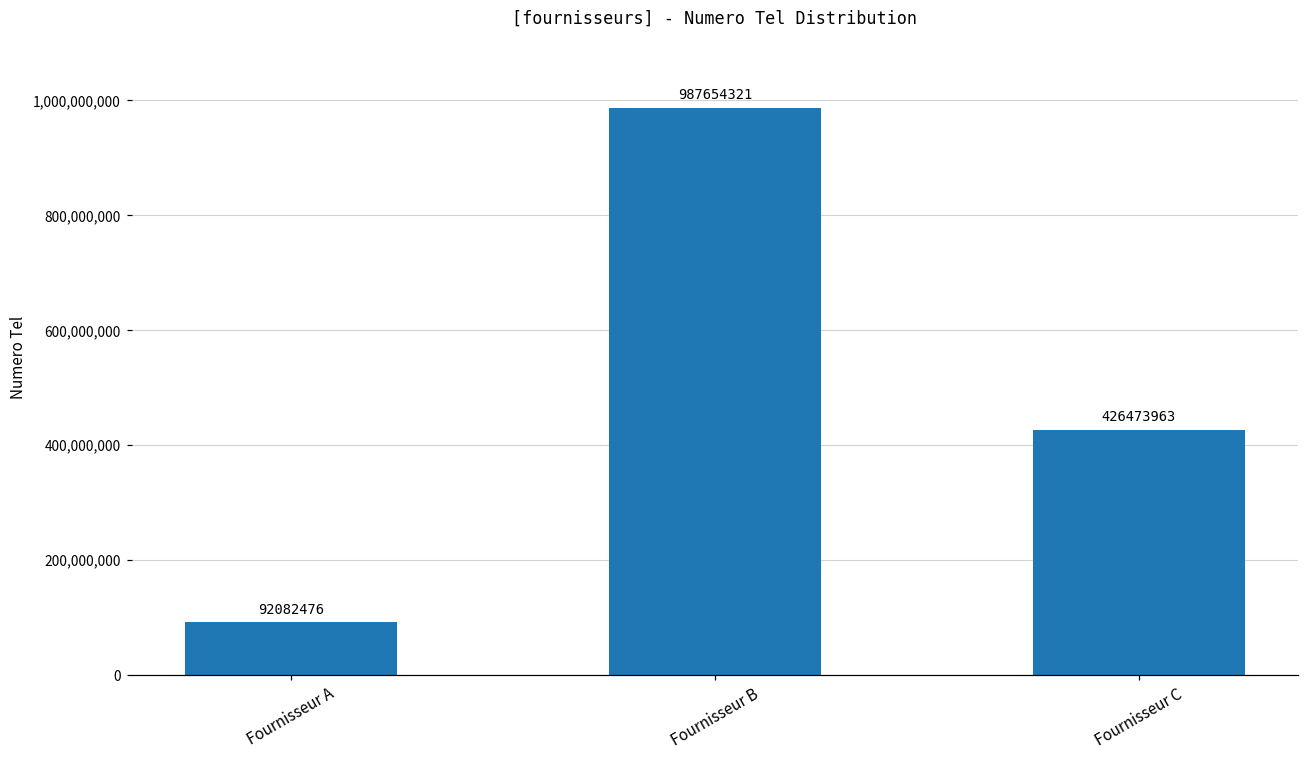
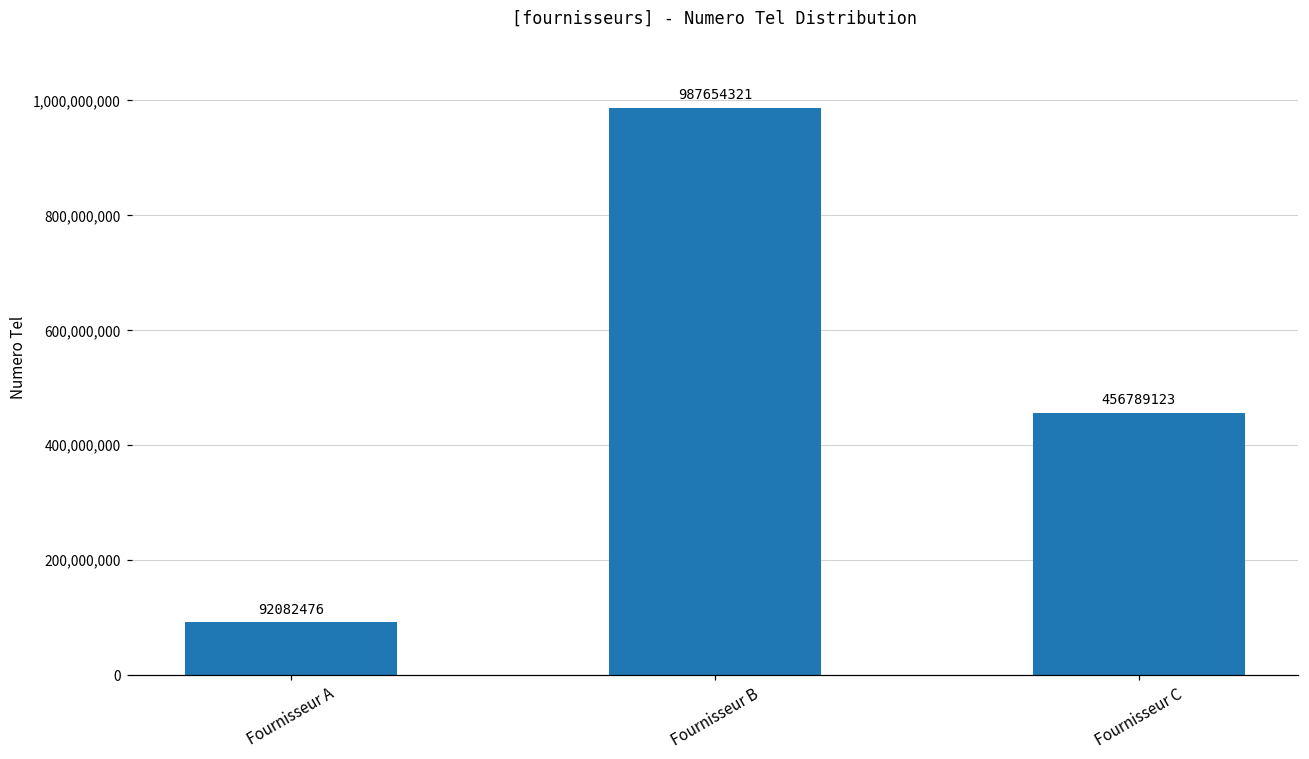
Fournisseur C: 426473963 -> 456789123
